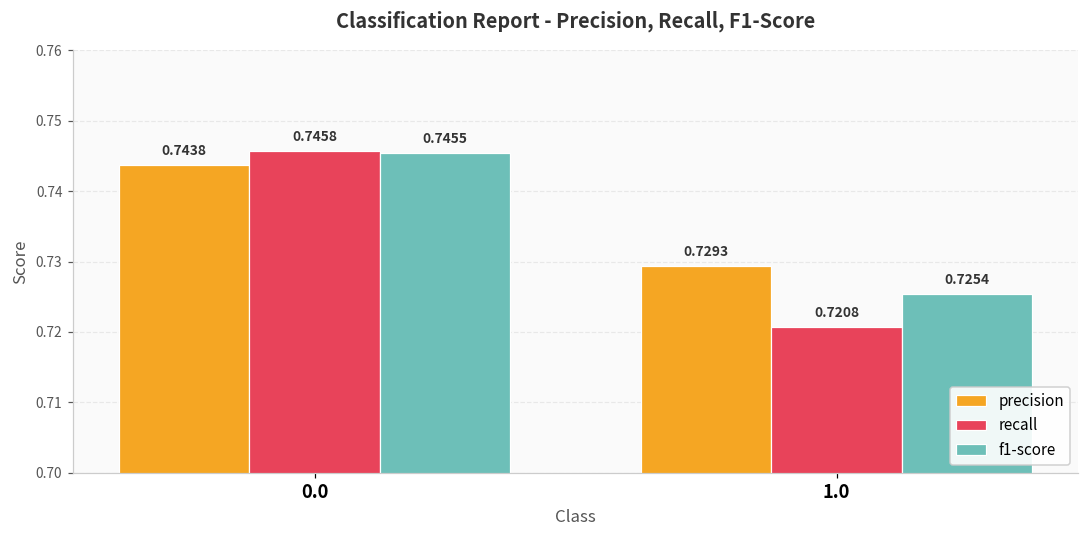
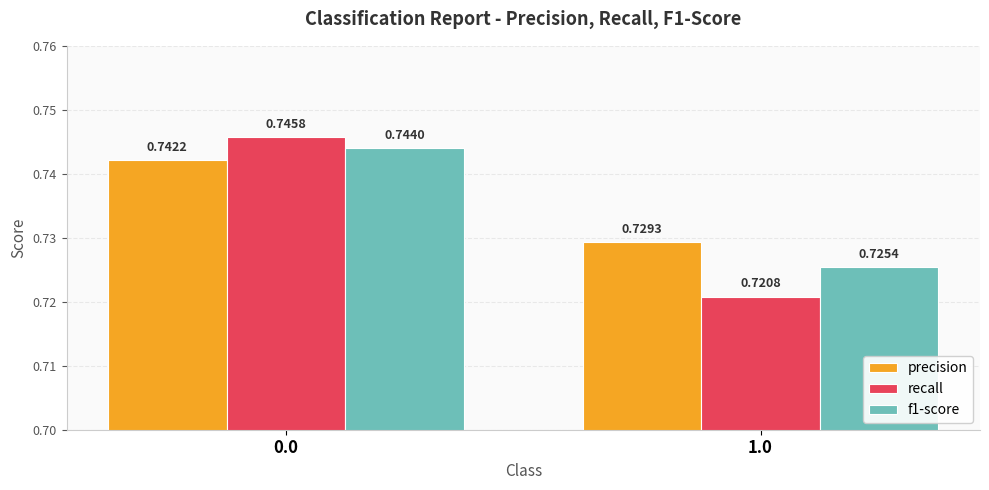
precision, 0.0: 0.7438 -> 0.7422
f1-score, 0.0: 0.7455 -> 0.7440
